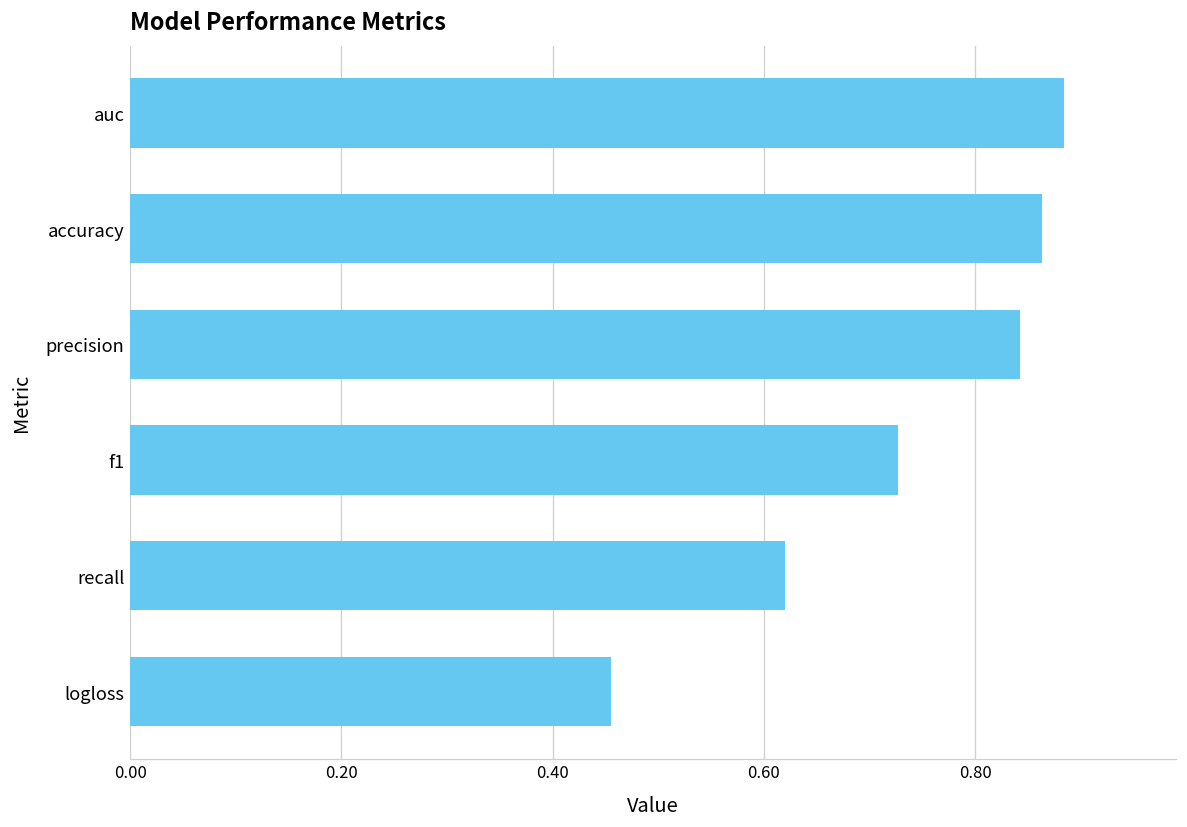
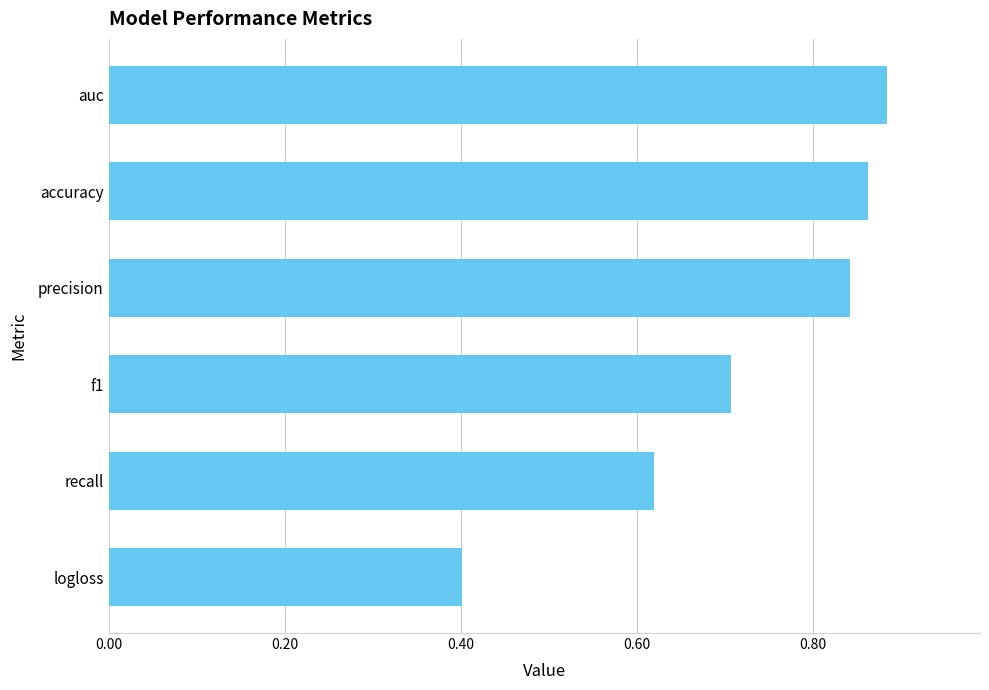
f1: 0.73 -> 0.71
logloss: 0.46 -> 0.40
